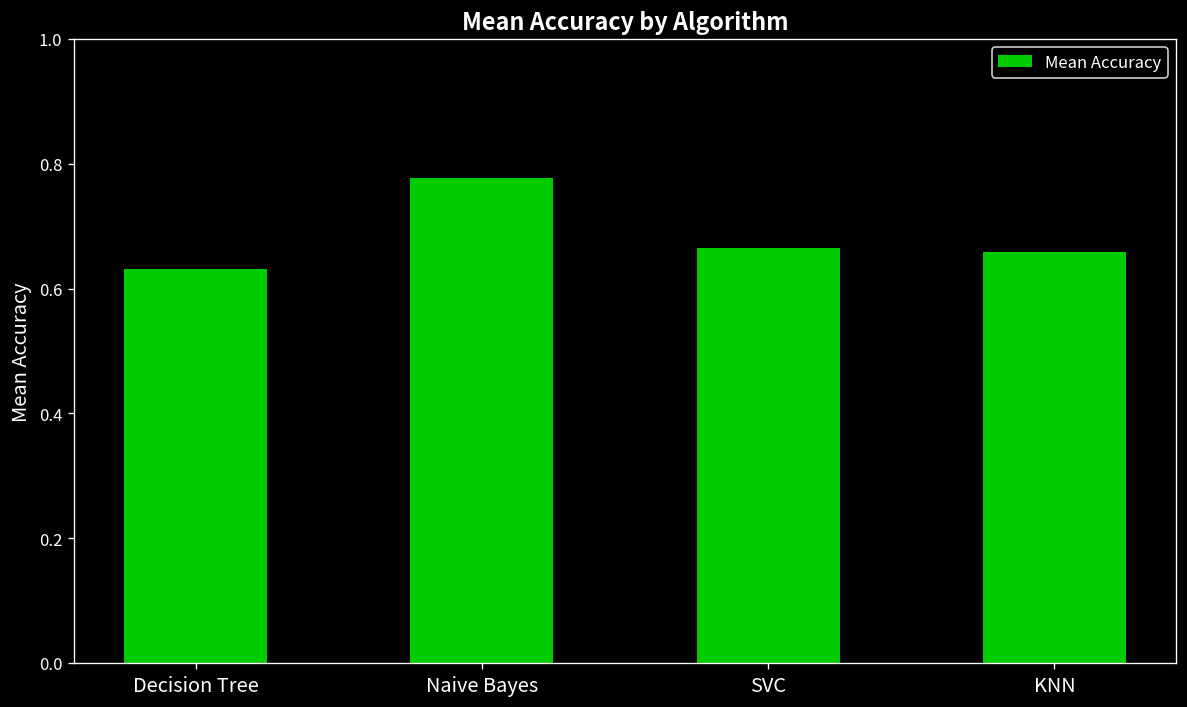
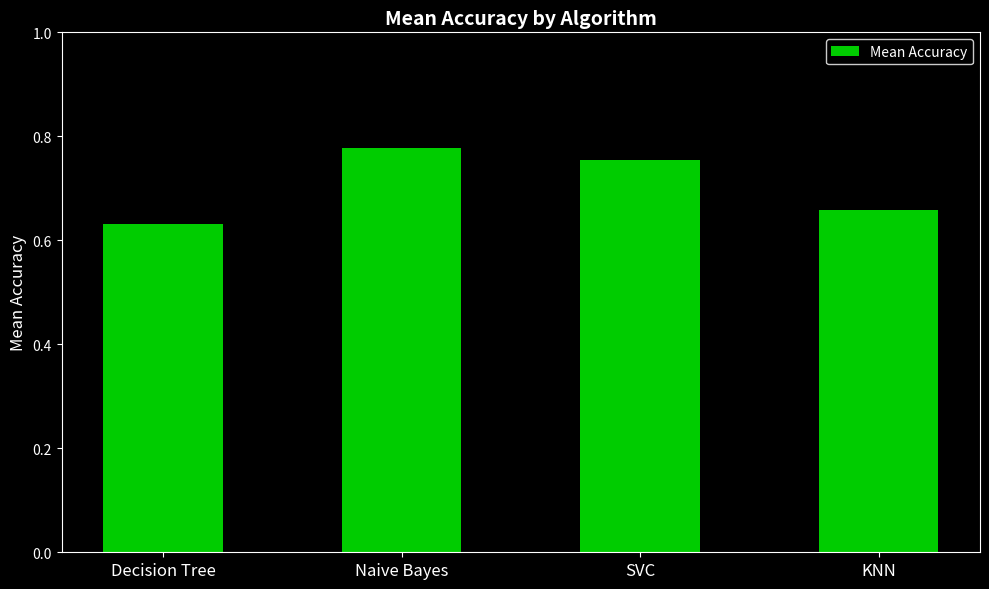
SVC: 0.67 -> 0.76
